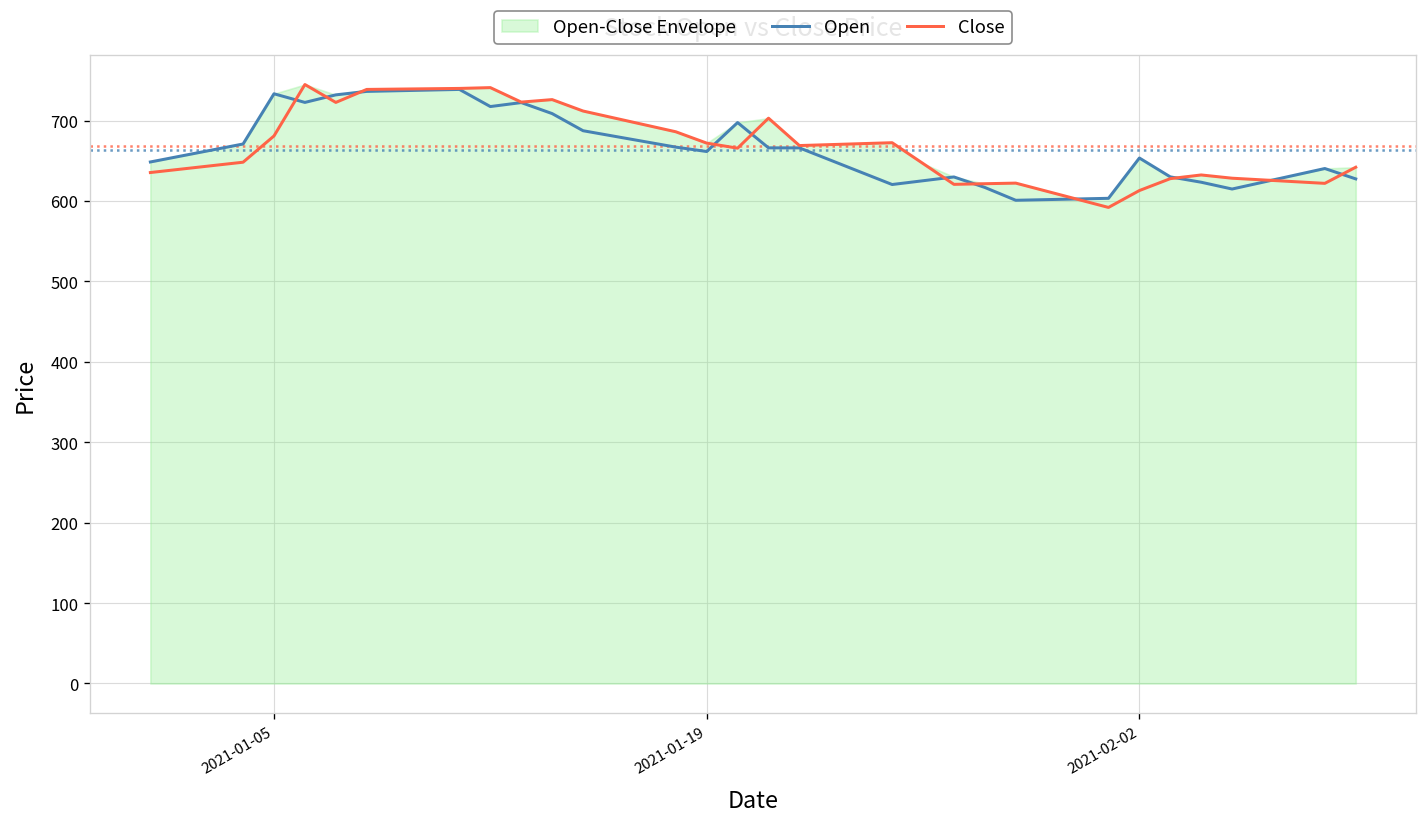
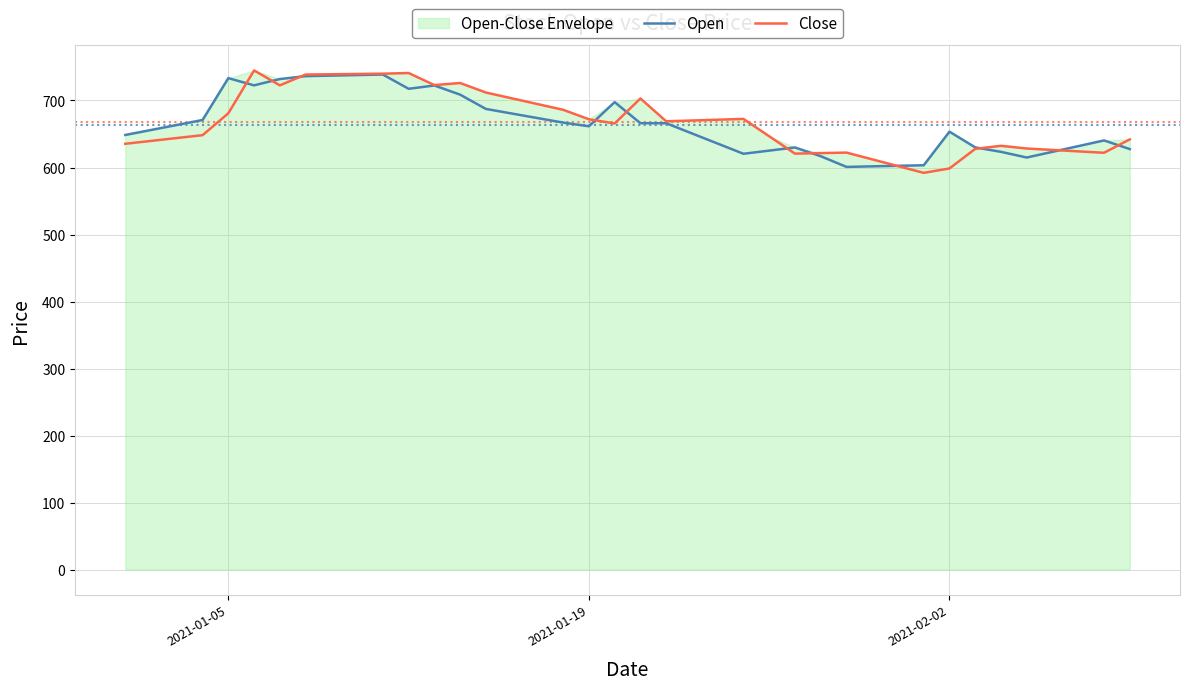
Close, 2021-02-02: 610 -> 600
